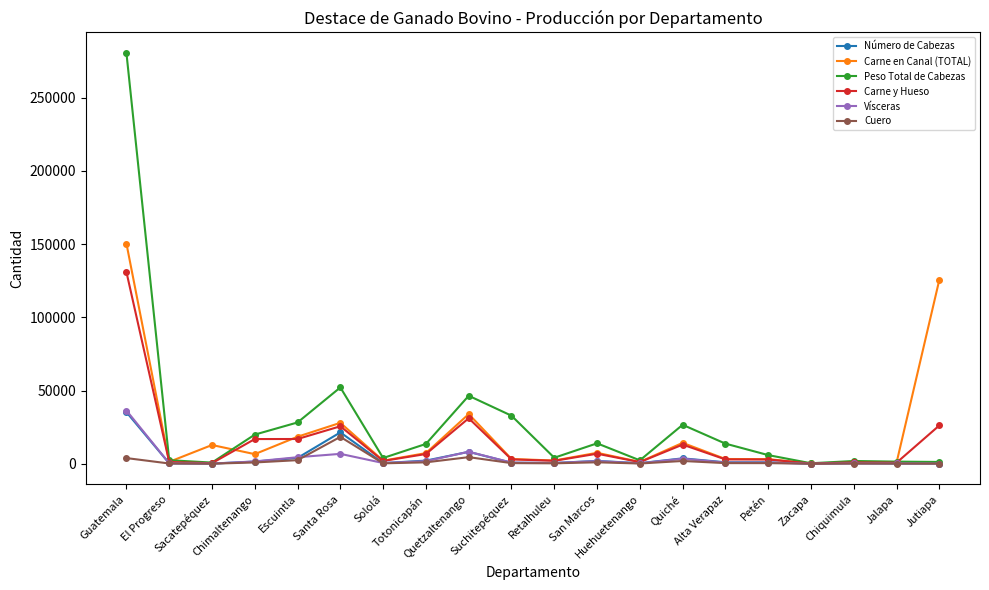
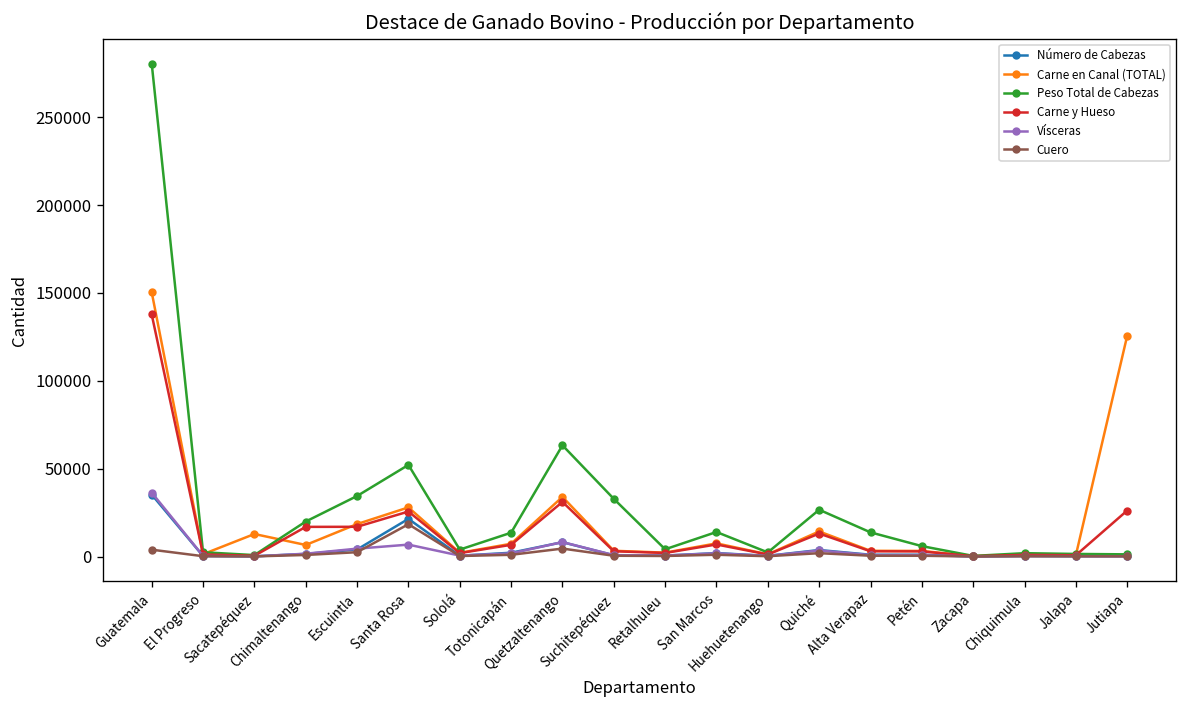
Carne y Hueso, Guatemala: 131000 -> 138000
Peso Total de Cabezas, Escuintla: 28000 -> 34000
Peso Total de Cabezas, Quetzaltenango: 46000 -> 63000
